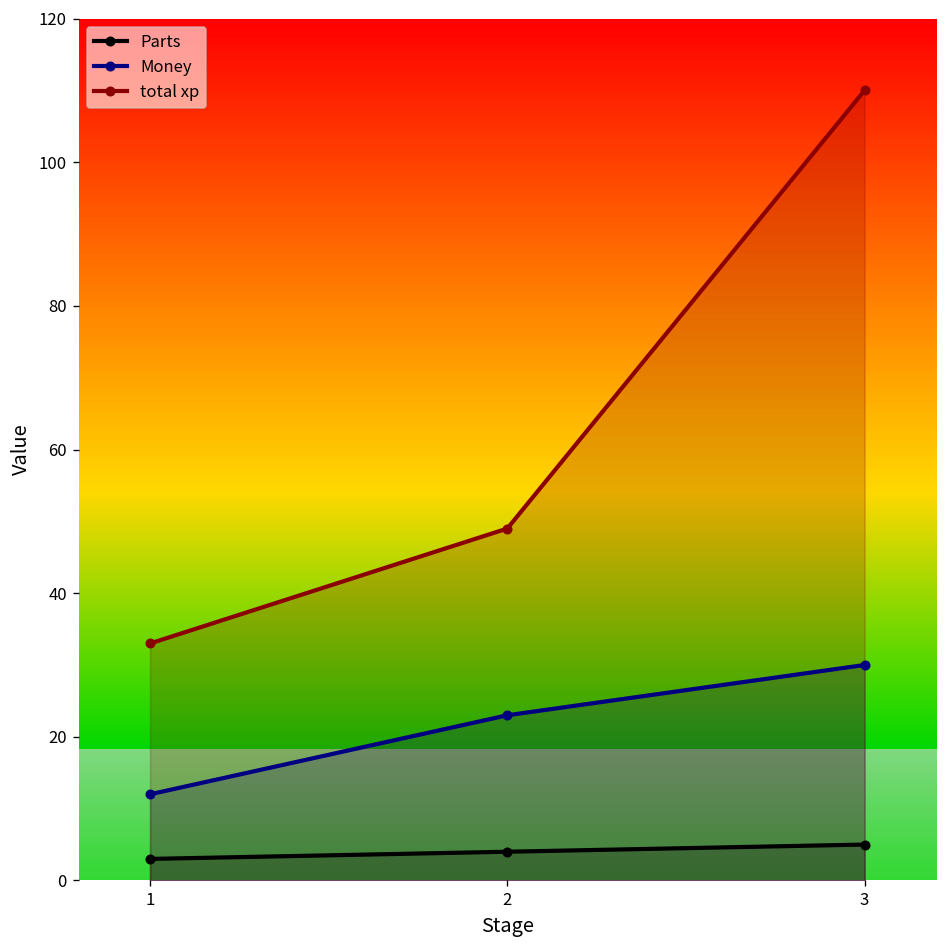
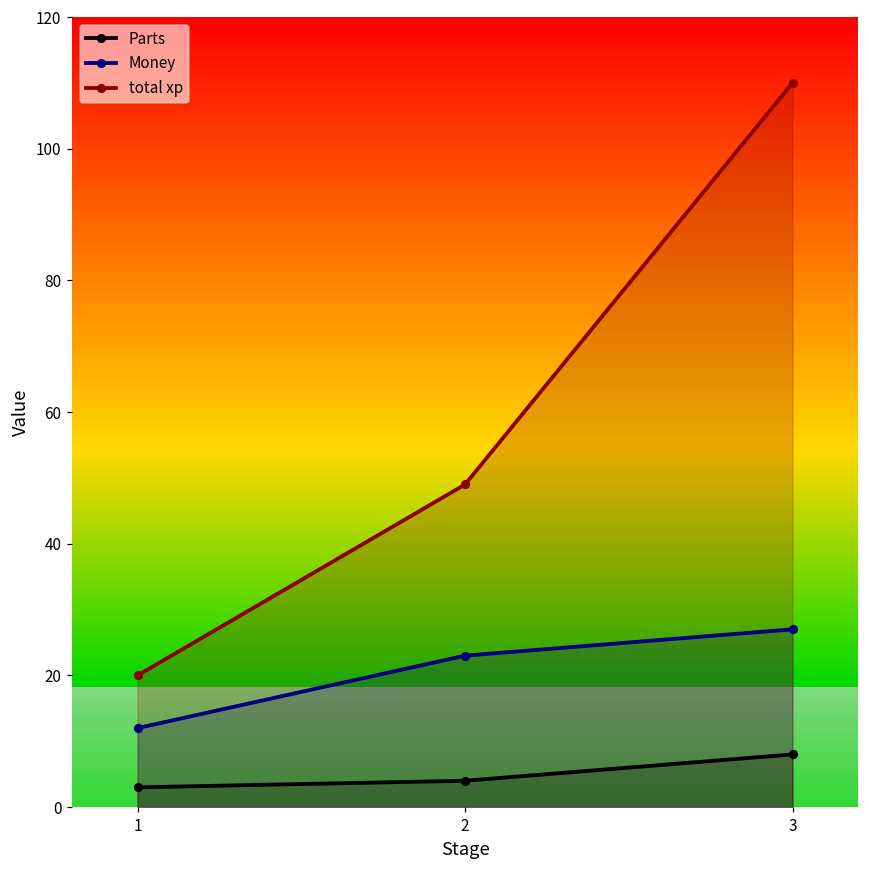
total xp, 1: 33 -> 20
Parts, 3: 5 -> 8
Money, 3: 30 -> 27
